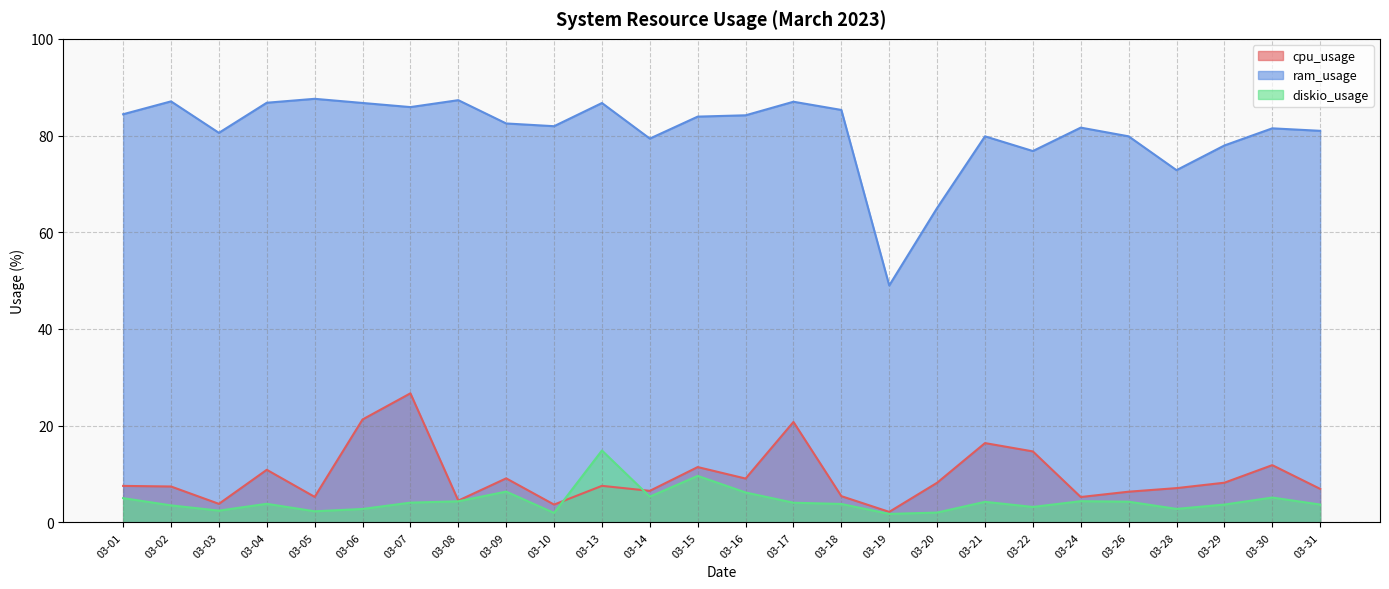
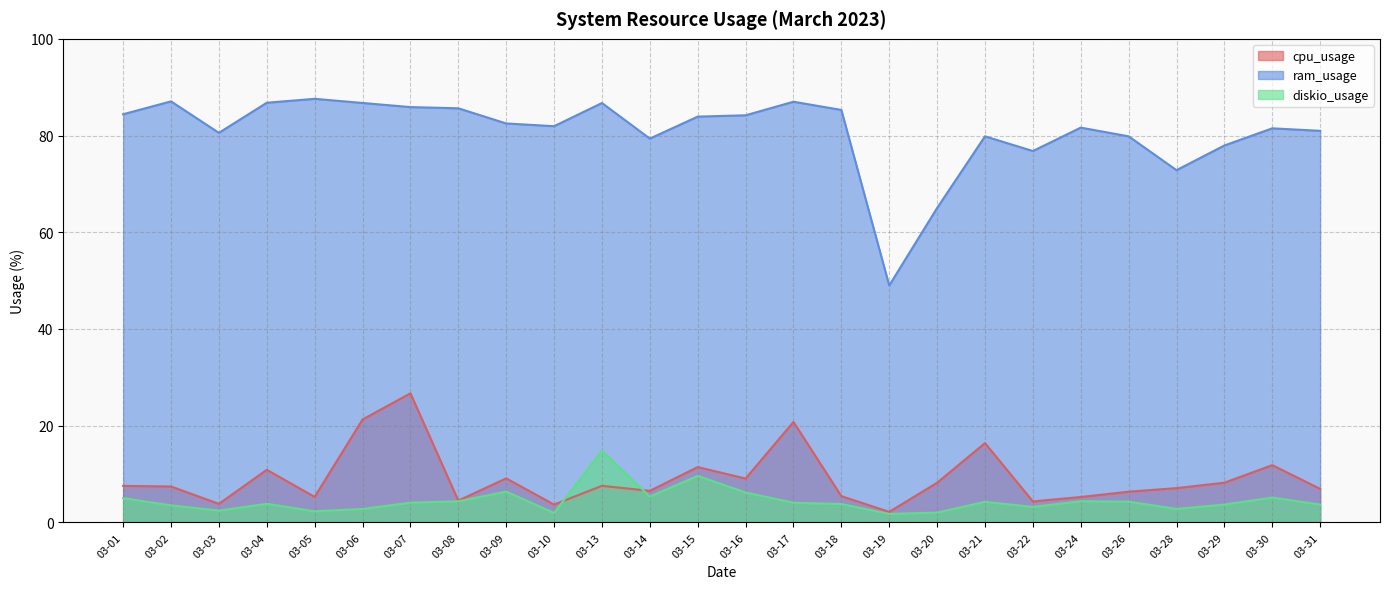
ram_usage, 03-08: 87 -> 86
cpu_usage, 03-22: 15 -> 4
